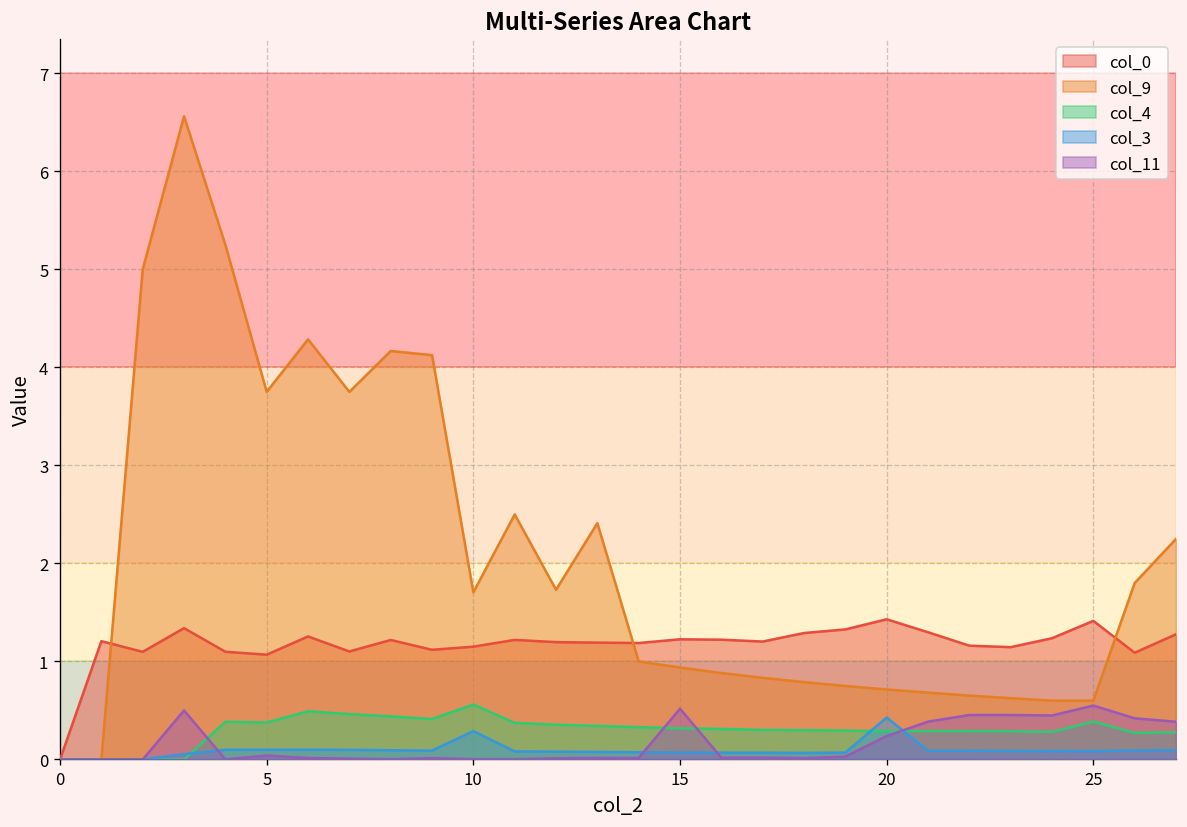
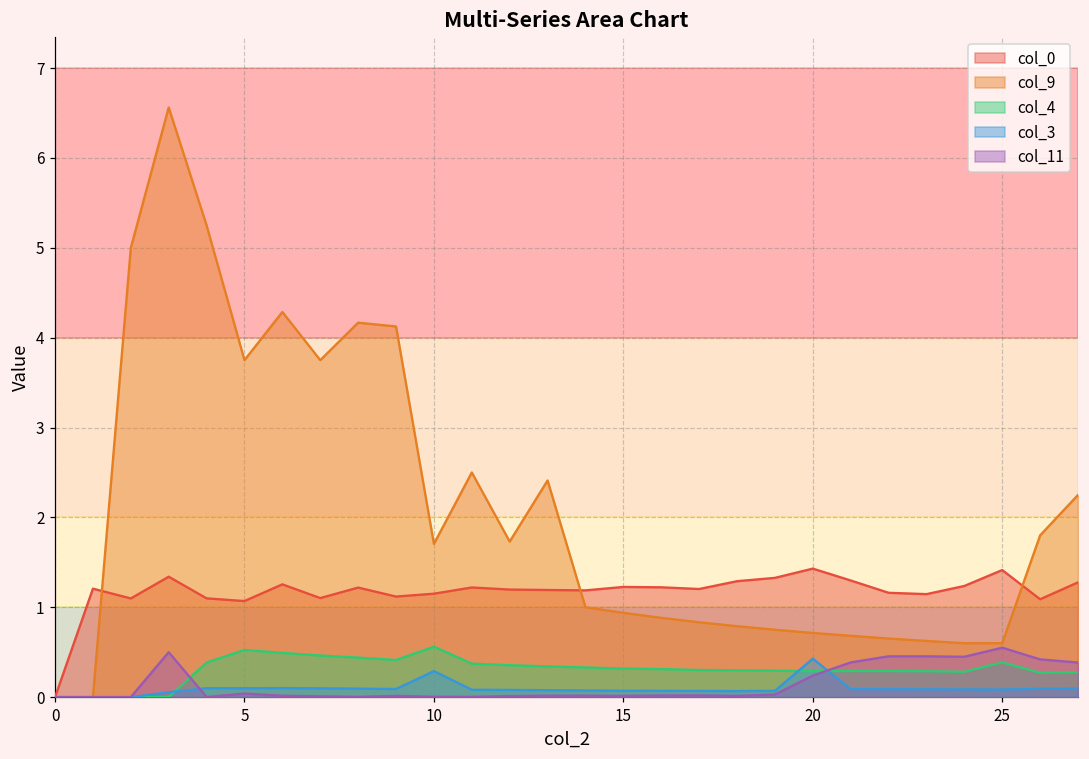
col_4, 5: 0.4 -> 0.5
col_11, 15: 0.5 -> 0.0
